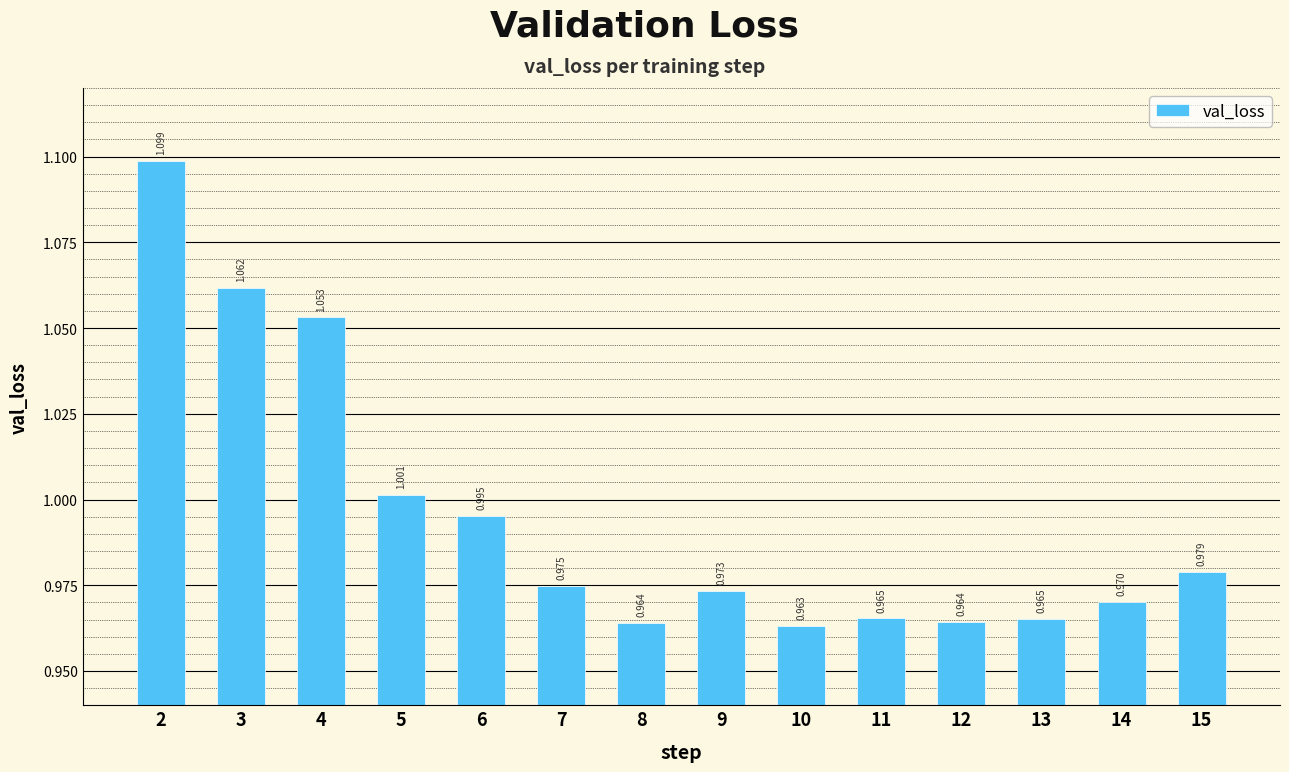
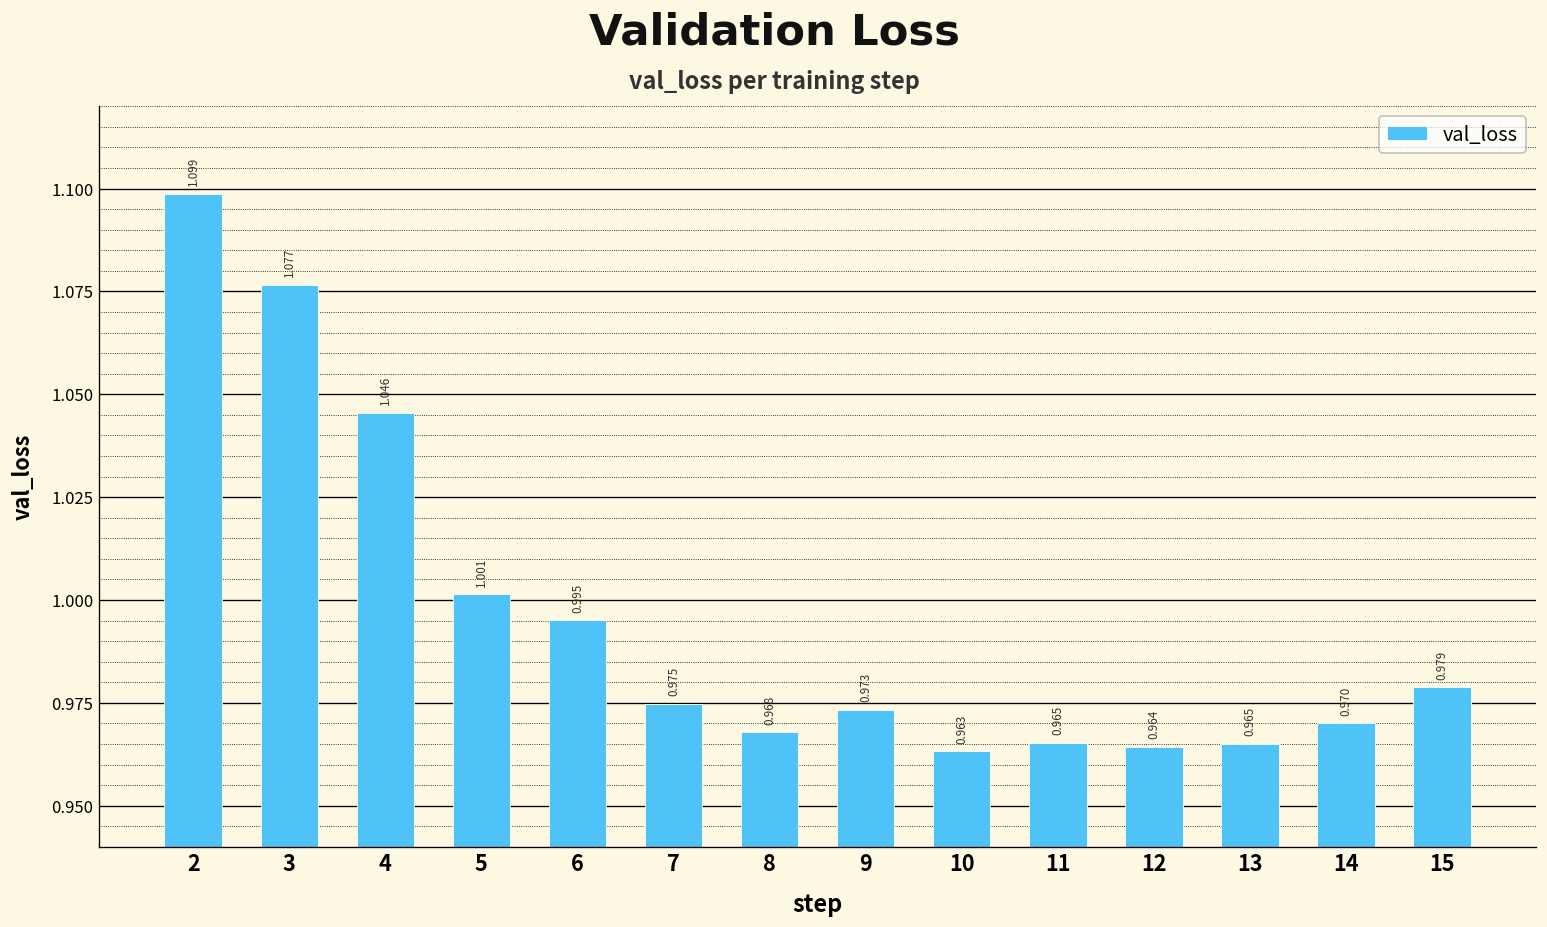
3: 1.062 -> 1.077
4: 1.053 -> 1.046
8: 0.964 -> 0.968
